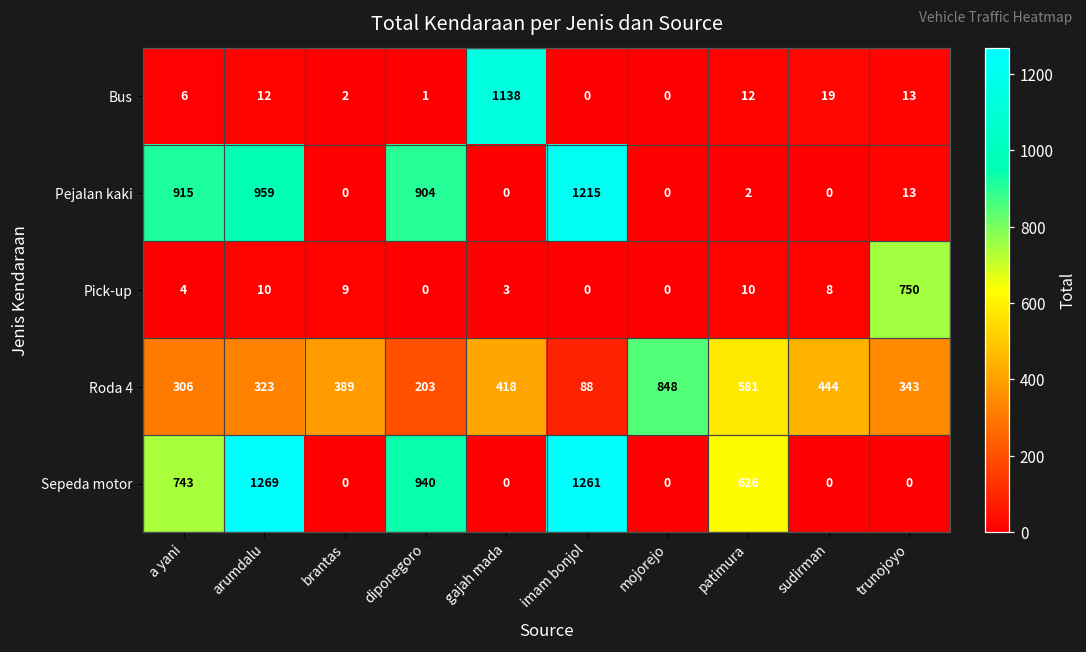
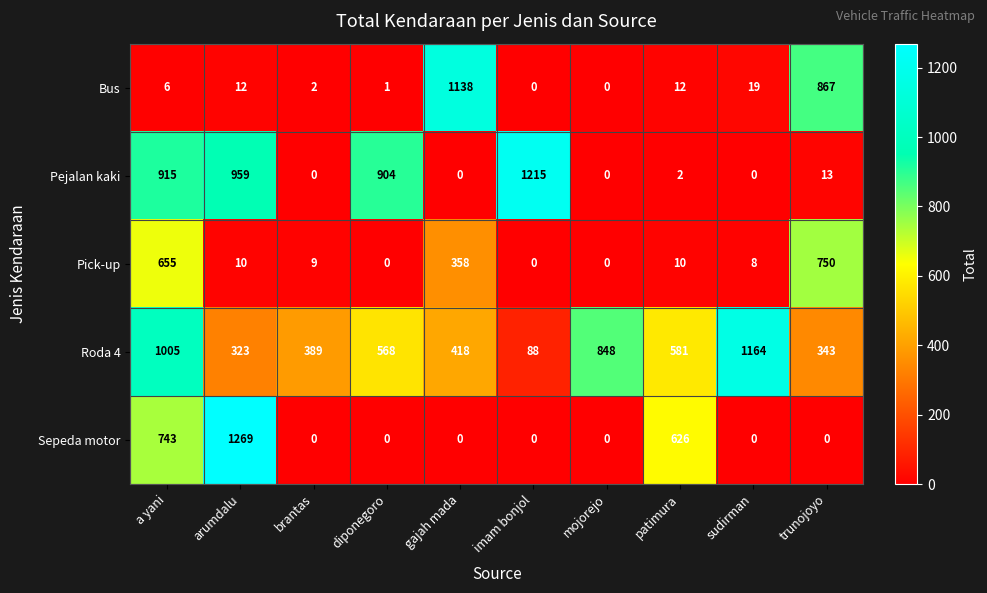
Bus, trunojoyo: 13 -> 867
Pick-up, a yani: 4 -> 655
Pick-up, gajah mada: 3 -> 358
Roda 4, a yani: 306 -> 1005
Roda 4, diponegoro: 203 -> 568
Roda 4, sudirman: 444 -> 1164
Sepeda motor, diponegoro: 940 -> 0
Sepeda motor, imam bonjol: 1261 -> 0
